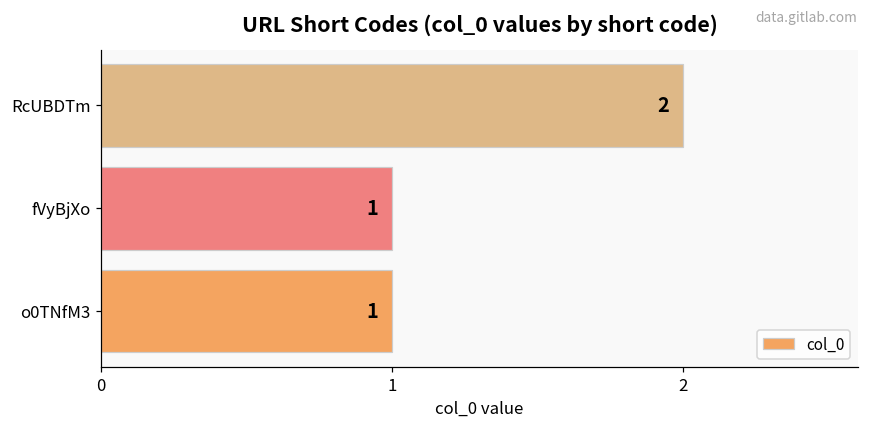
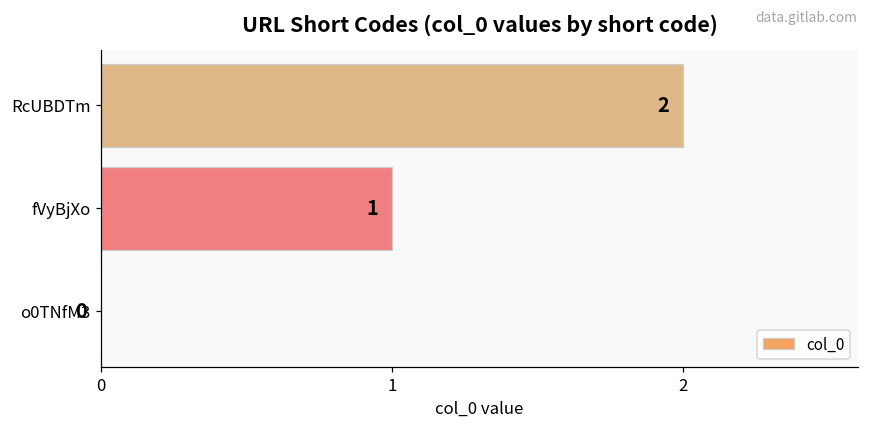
o0TNfM3: 1 -> 0
